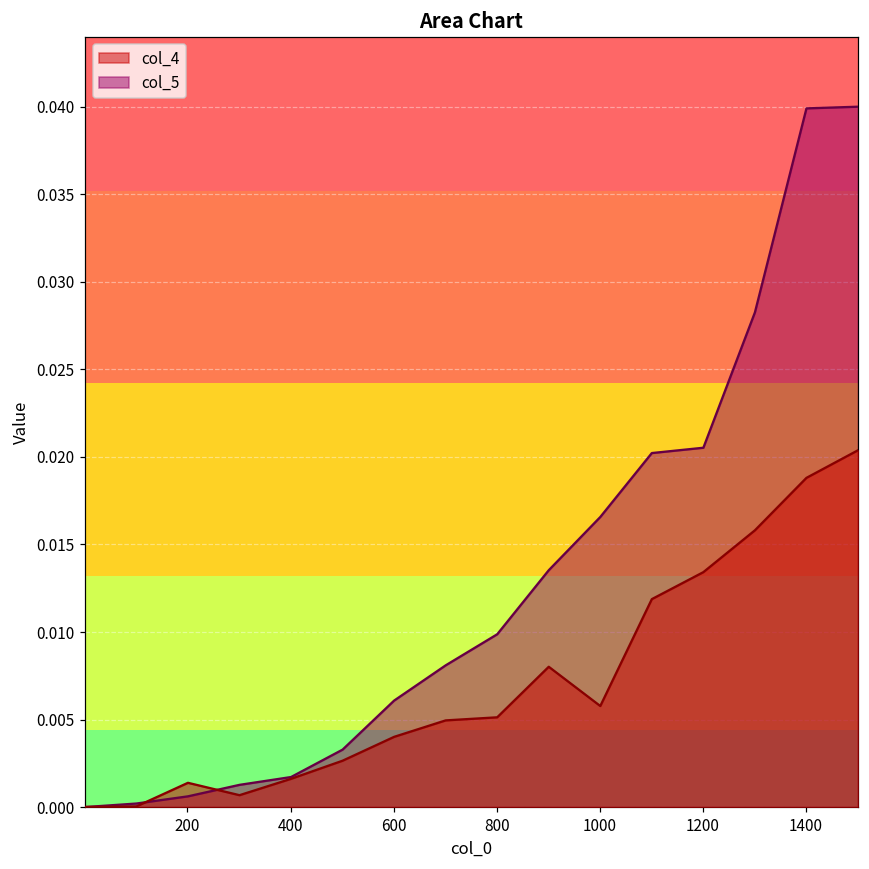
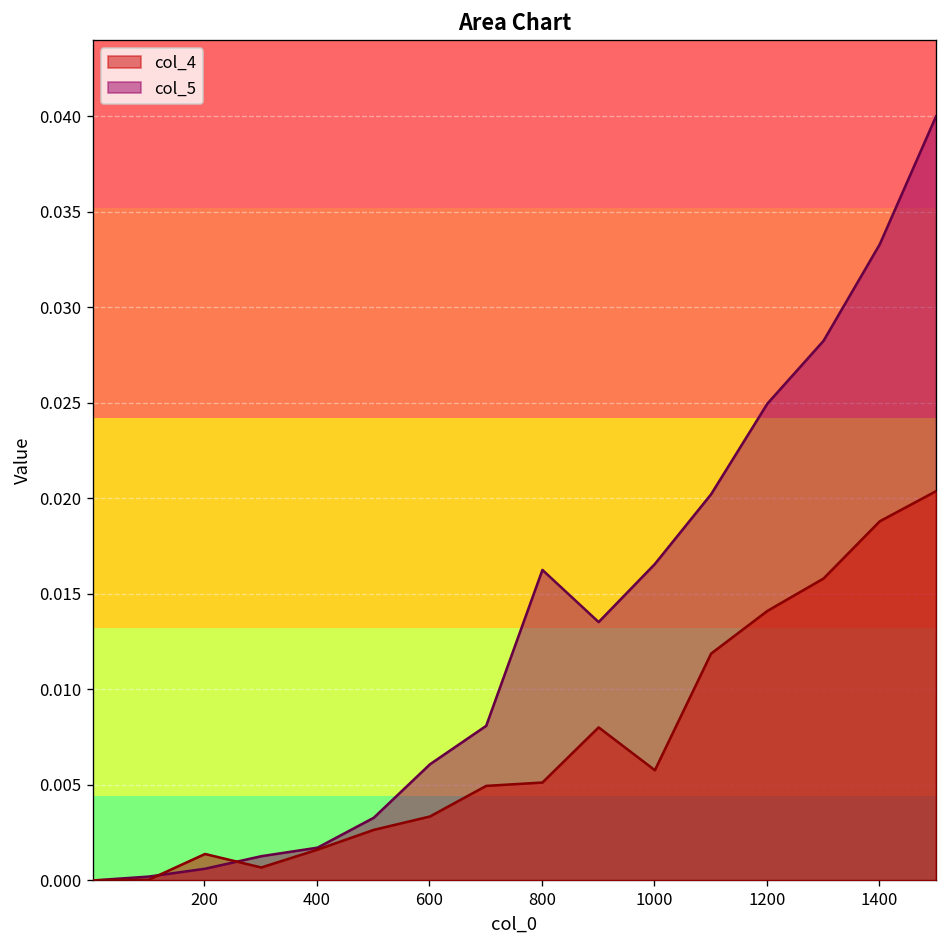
col_4, 600: 0.0040 -> 0.0034
col_5, 800: 0.0099 -> 0.0163
col_4, 1200: 0.0134 -> 0.0141
col_5, 1200: 0.0205 -> 0.0250
col_5, 1400: 0.0399 -> 0.0333
